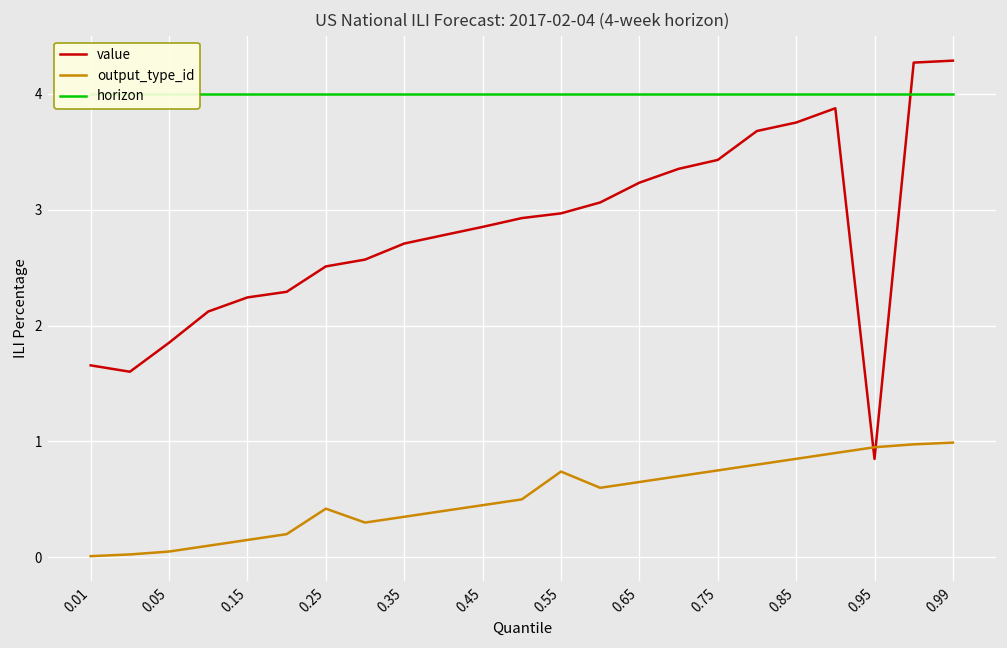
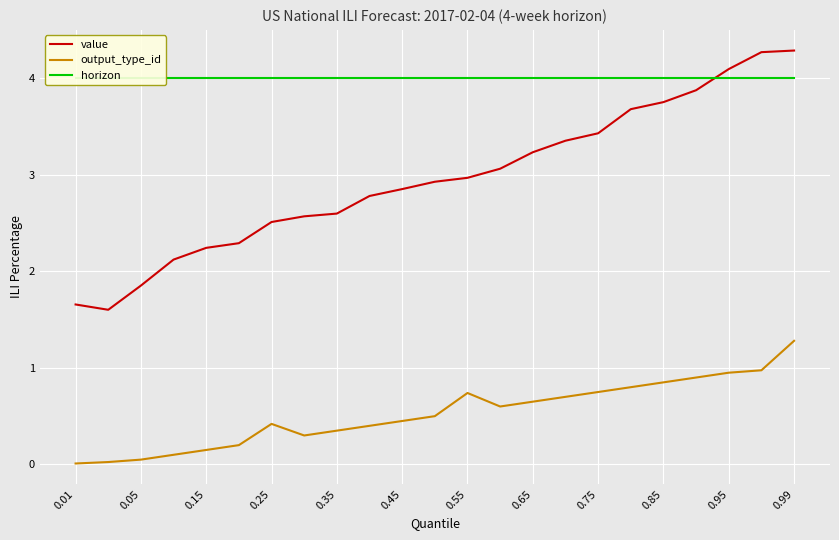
value, 0.35: 2.7 -> 2.6
value, 0.95: 0.8 -> 4.1
output_type_id, 0.99: 1.0 -> 1.3
